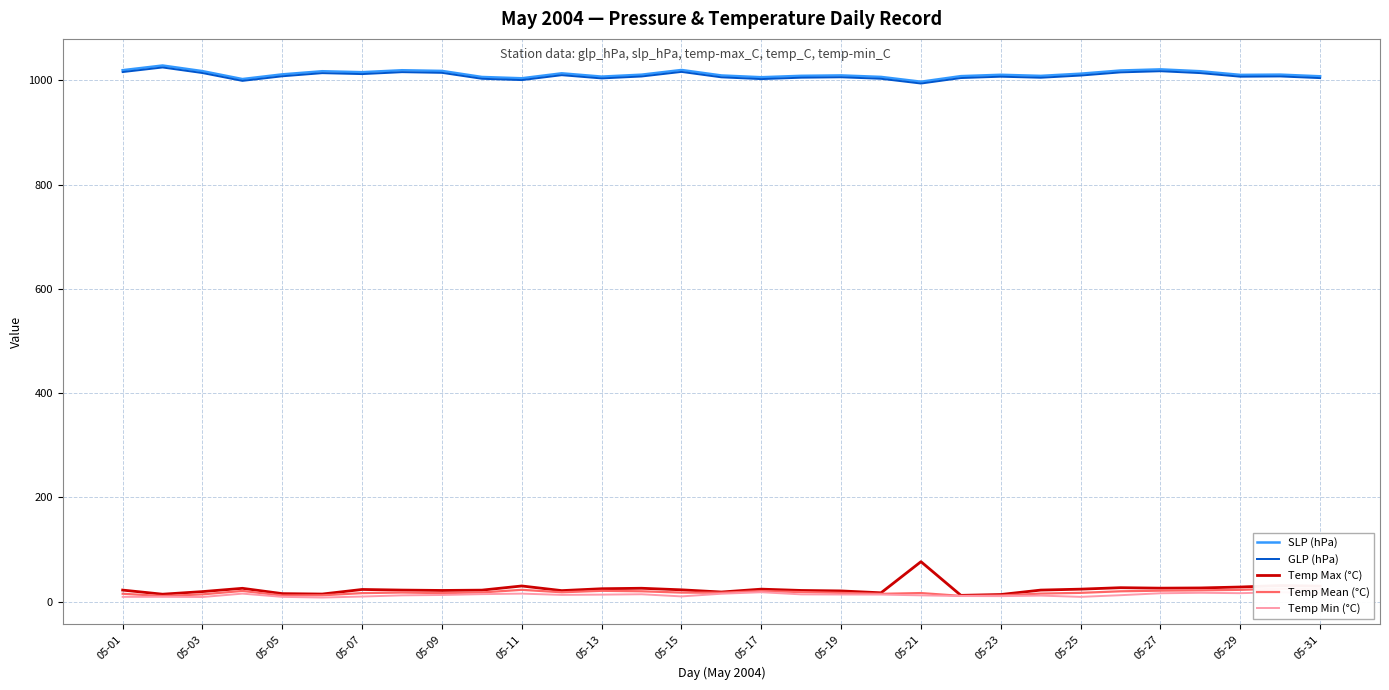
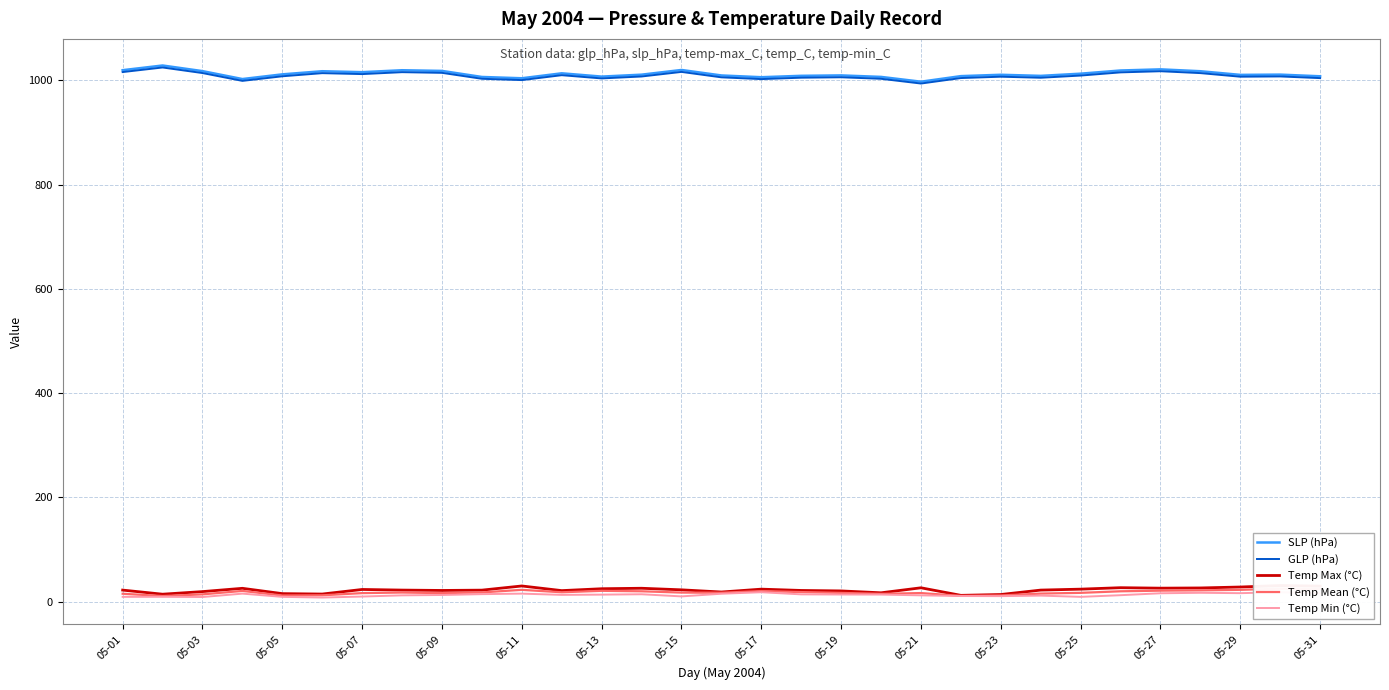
Temp Max (°C), 05-21: 80 -> 30
